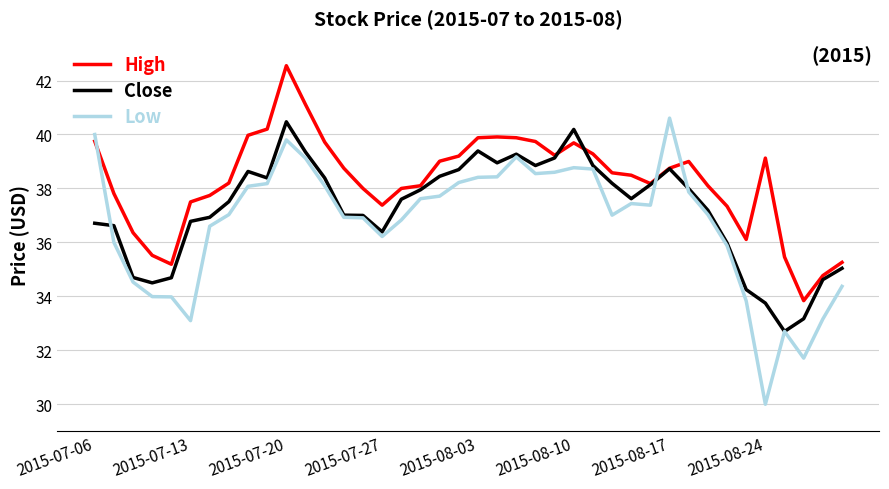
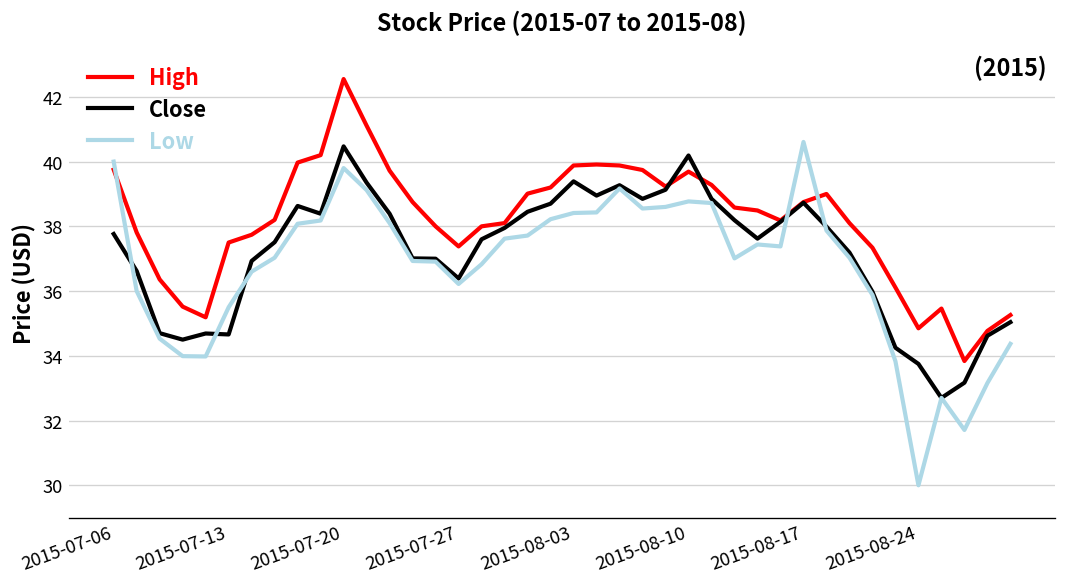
Close, 2015-07-06: 36.7 -> 37.8
Close, 2015-07-13: 36.8 -> 34.7
Low, 2015-07-13: 33.1 -> 35.5
High, 2015-08-24: 39.1 -> 34.8
